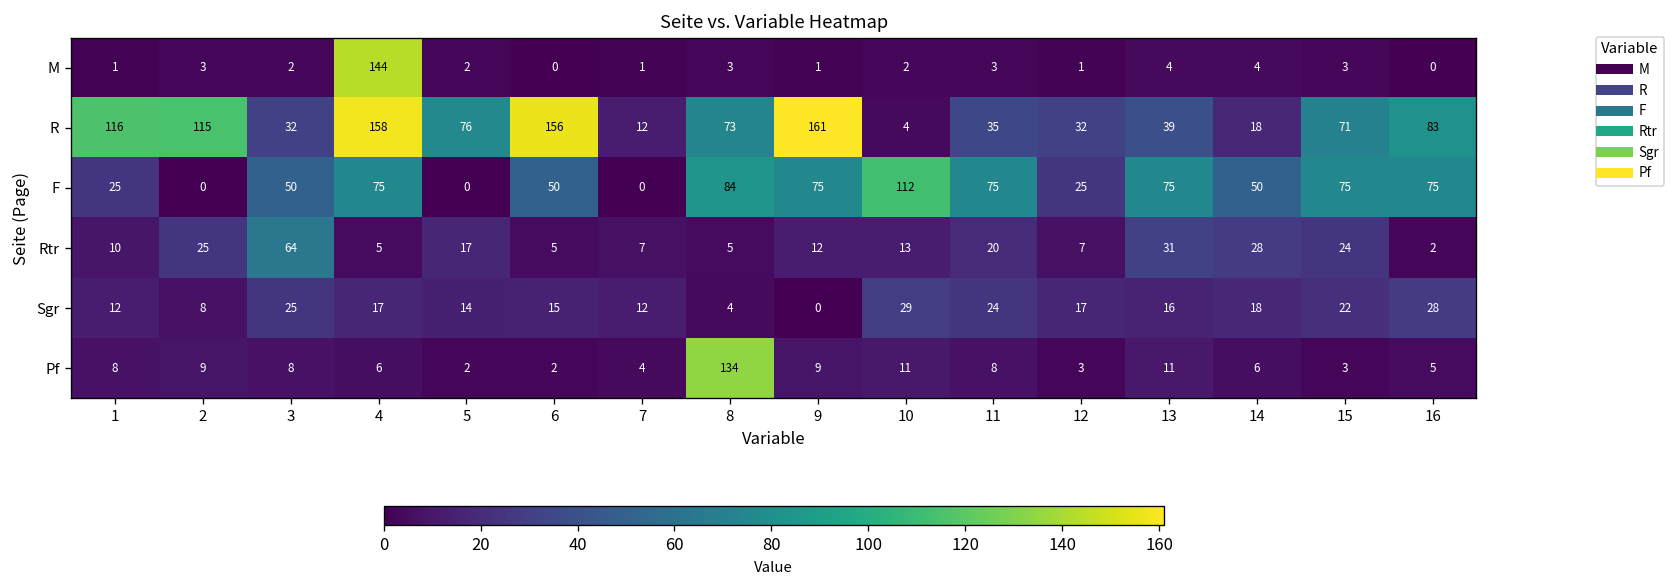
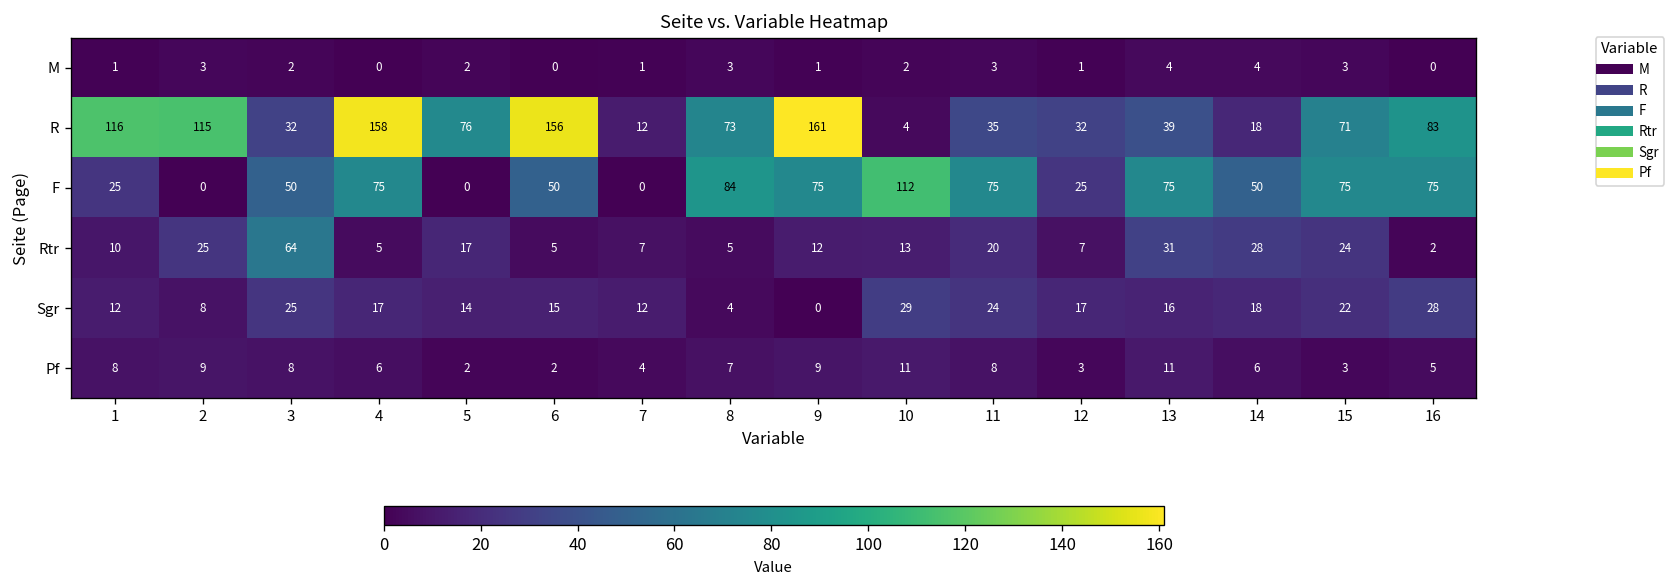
M, 4: 144 -> 0
Pf, 8: 134 -> 7
